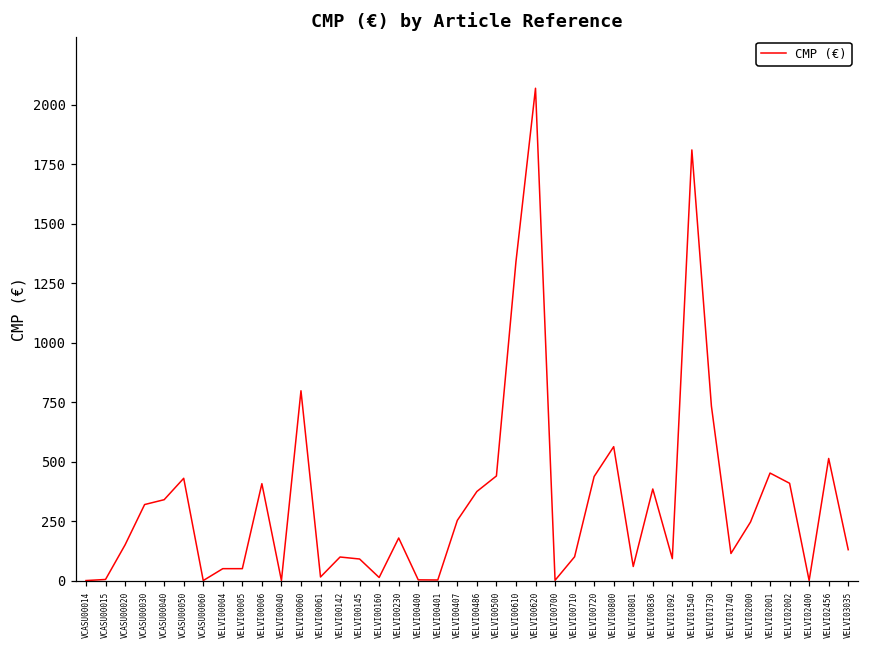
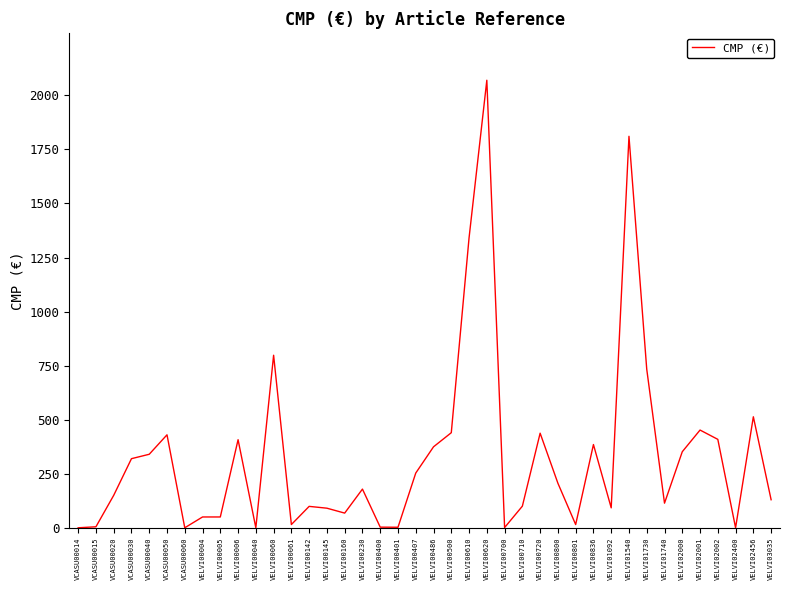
VELVI00160: 10 -> 70
VELVI00800: 560 -> 210
VELVI00801: 60 -> 10
VELVI02000: 250 -> 350
